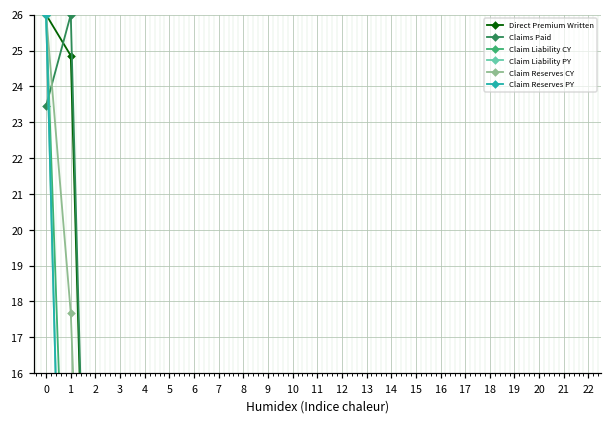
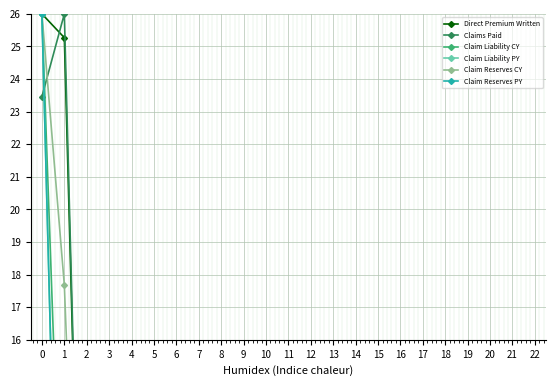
Direct Premium Written, 1: 24.9 -> 25.3
